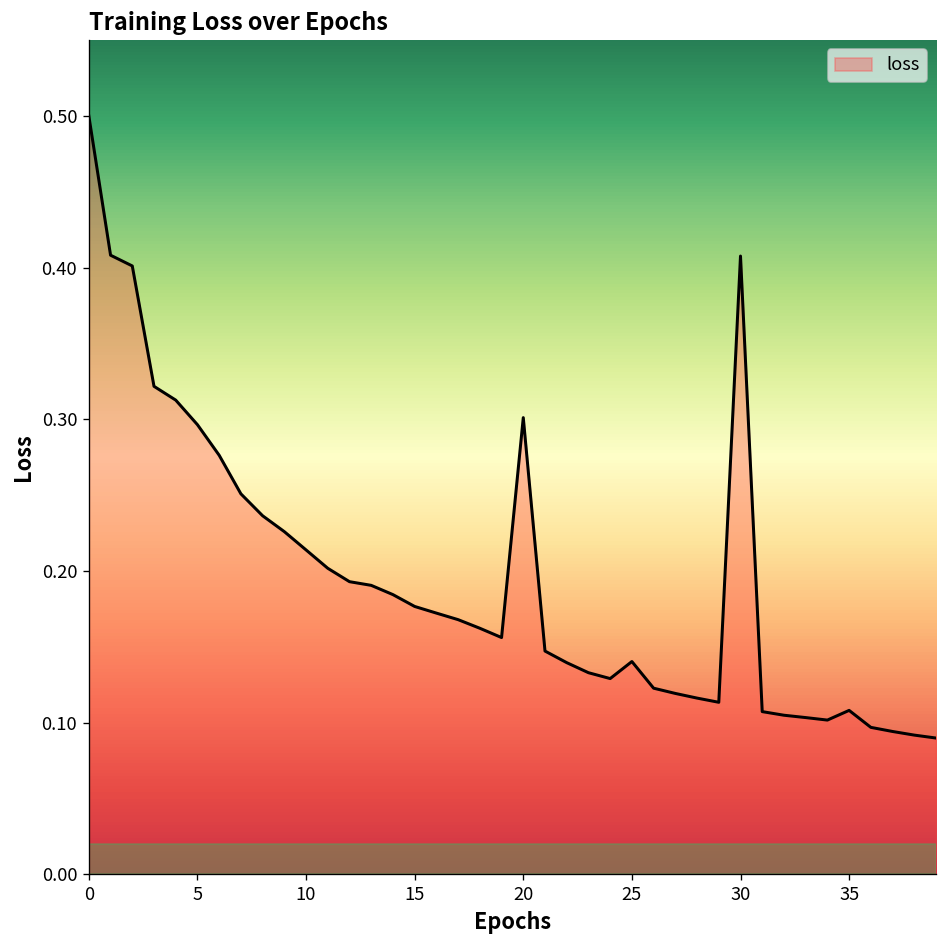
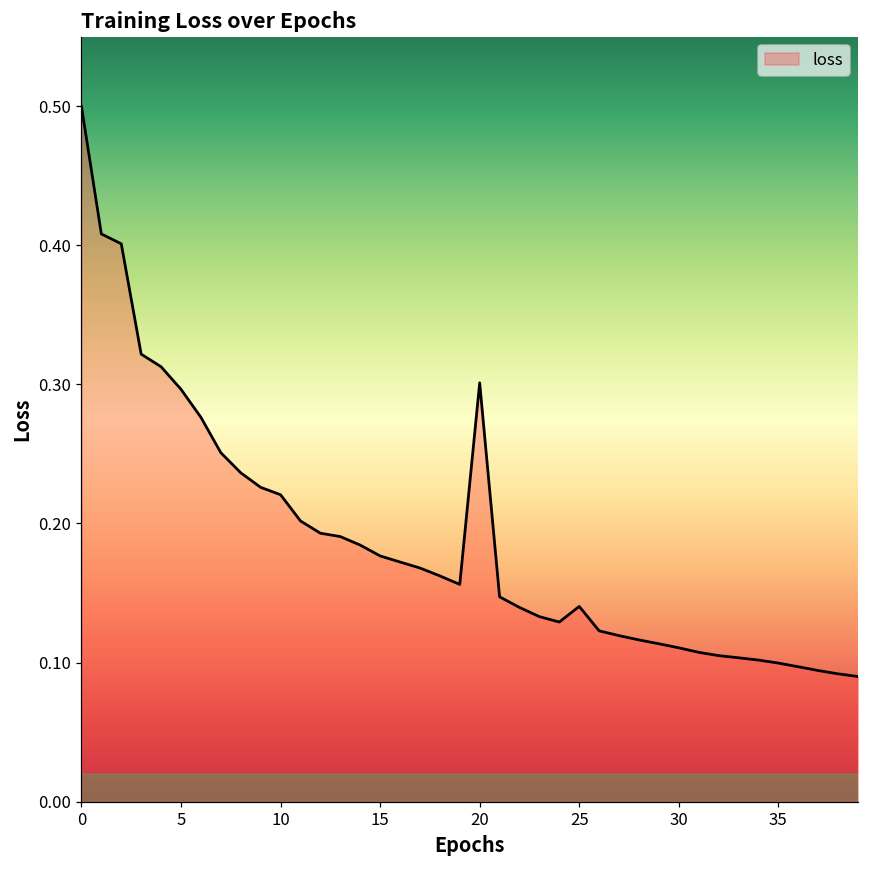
10: 0.214 -> 0.221
30: 0.408 -> 0.111
35: 0.108 -> 0.100
